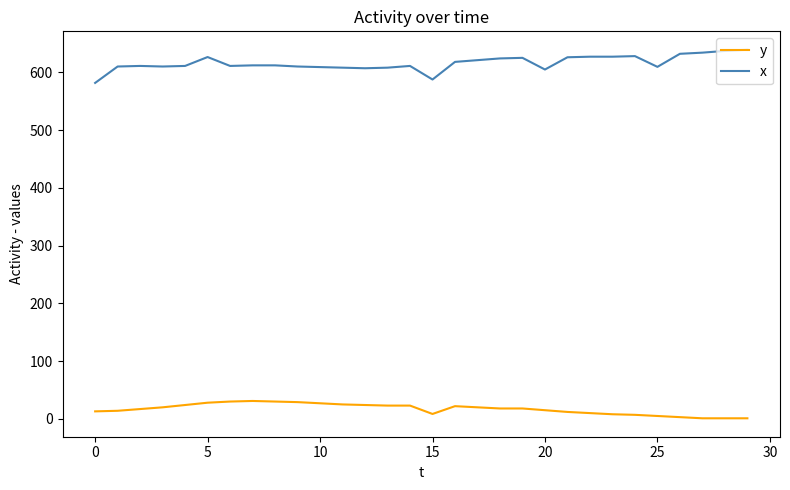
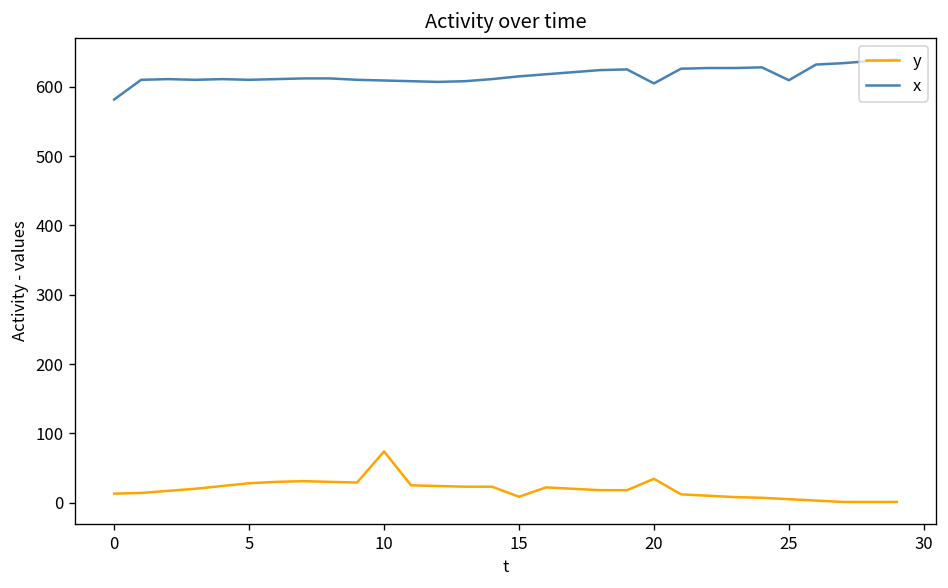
x, 5: 630 -> 610
y, 10: 30 -> 70
x, 15: 590 -> 620
y, 20: 20 -> 30
